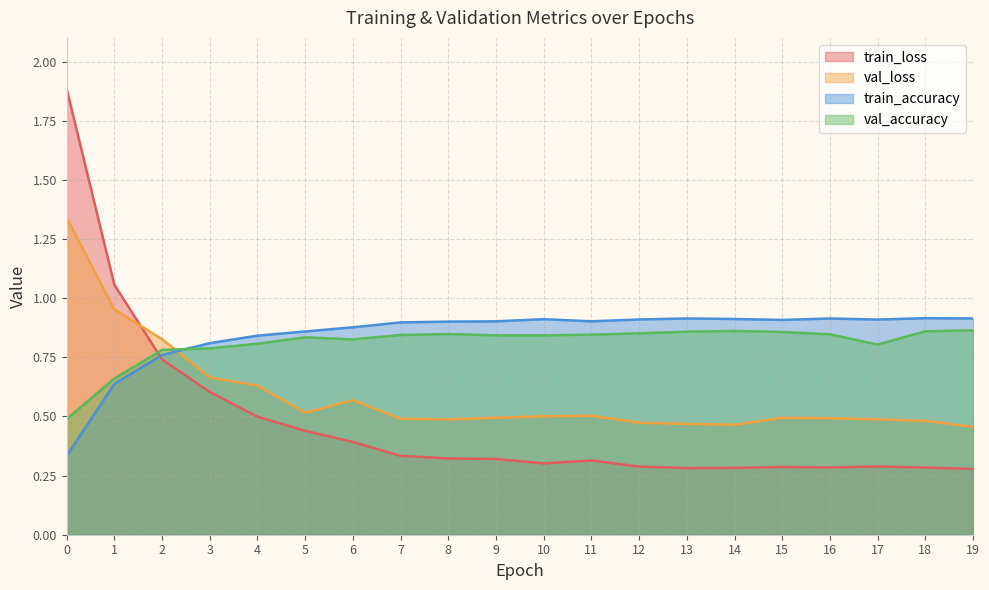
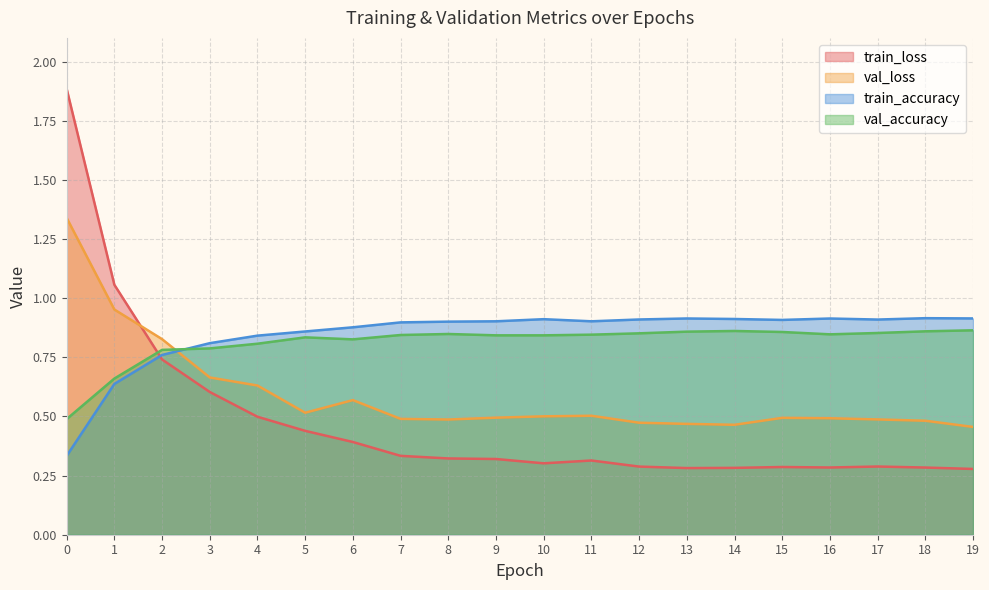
val_accuracy, 17: 0.80 -> 0.85
